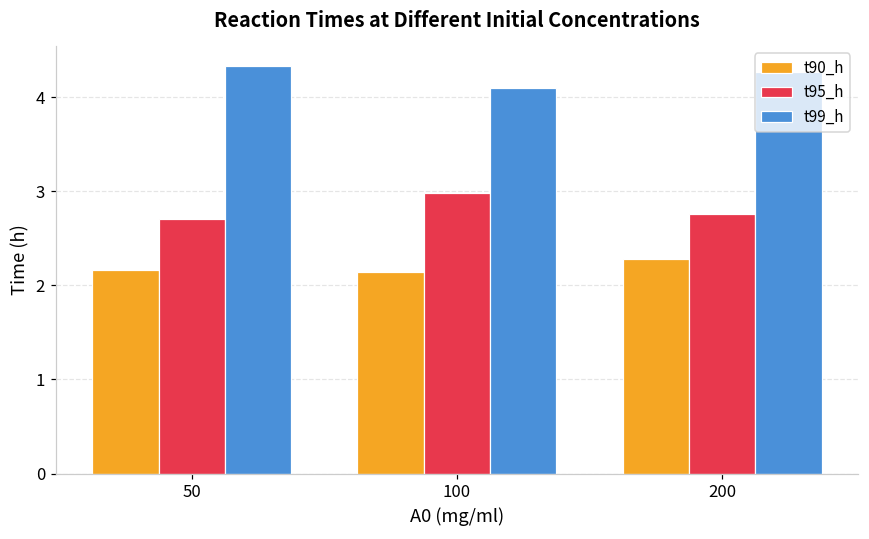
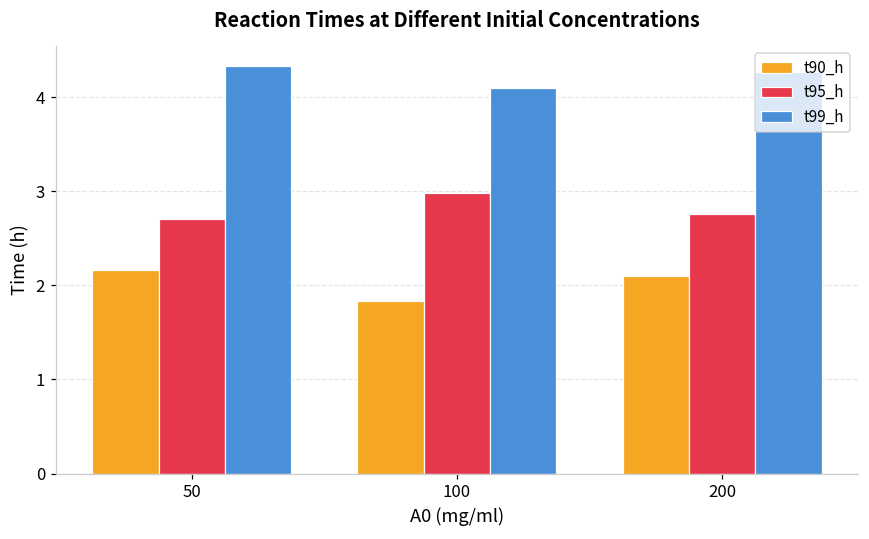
t90_h, 100: 2.1 -> 1.8
t90_h, 200: 2.3 -> 2.1
